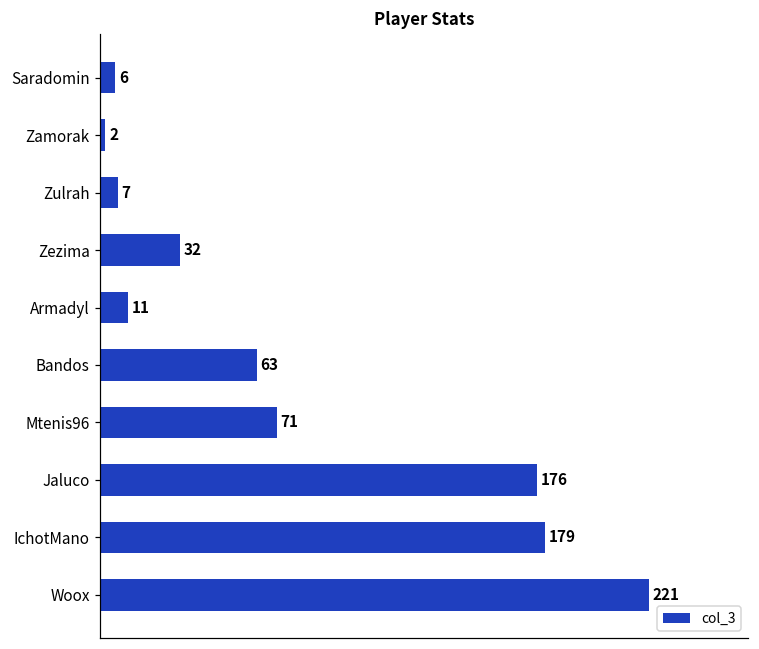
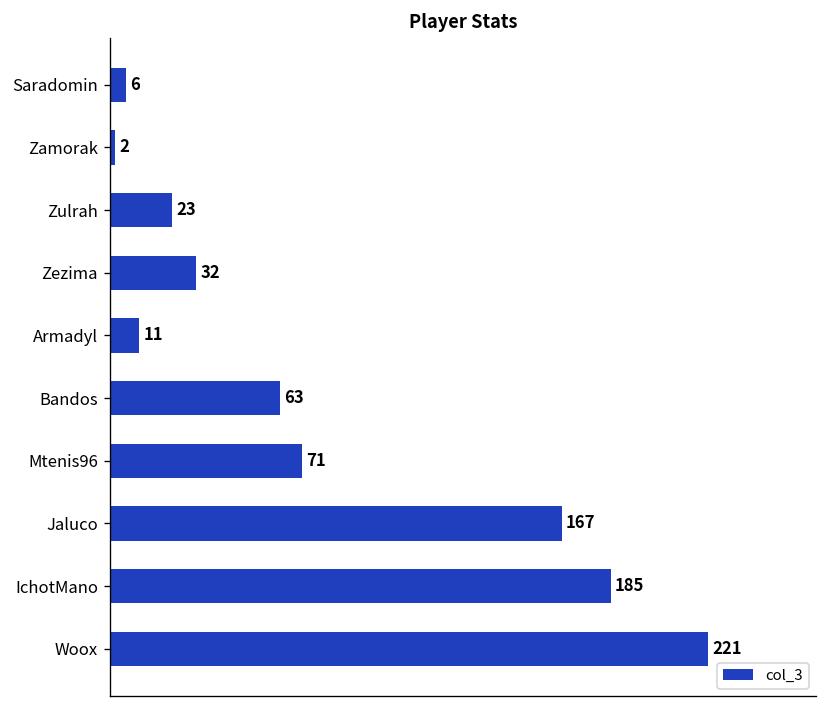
Zulrah: 7 -> 23
Jaluco: 176 -> 167
IchotMano: 179 -> 185
